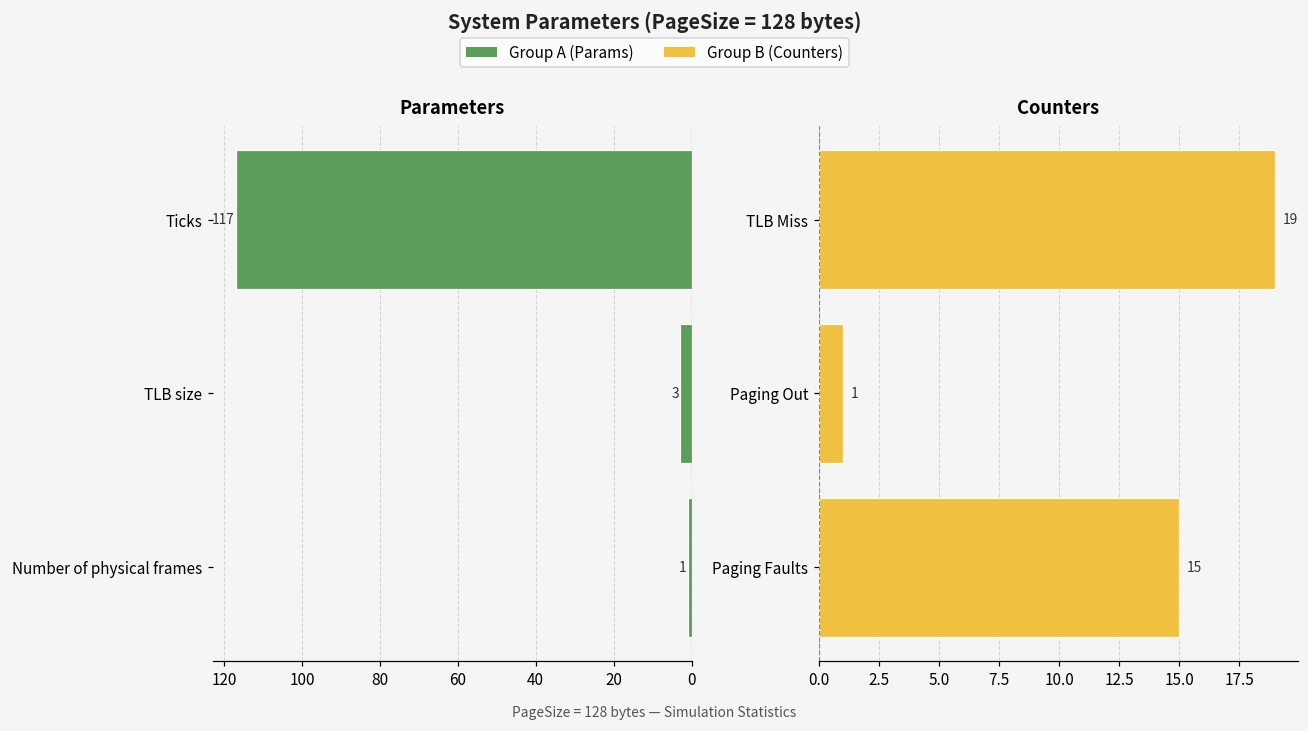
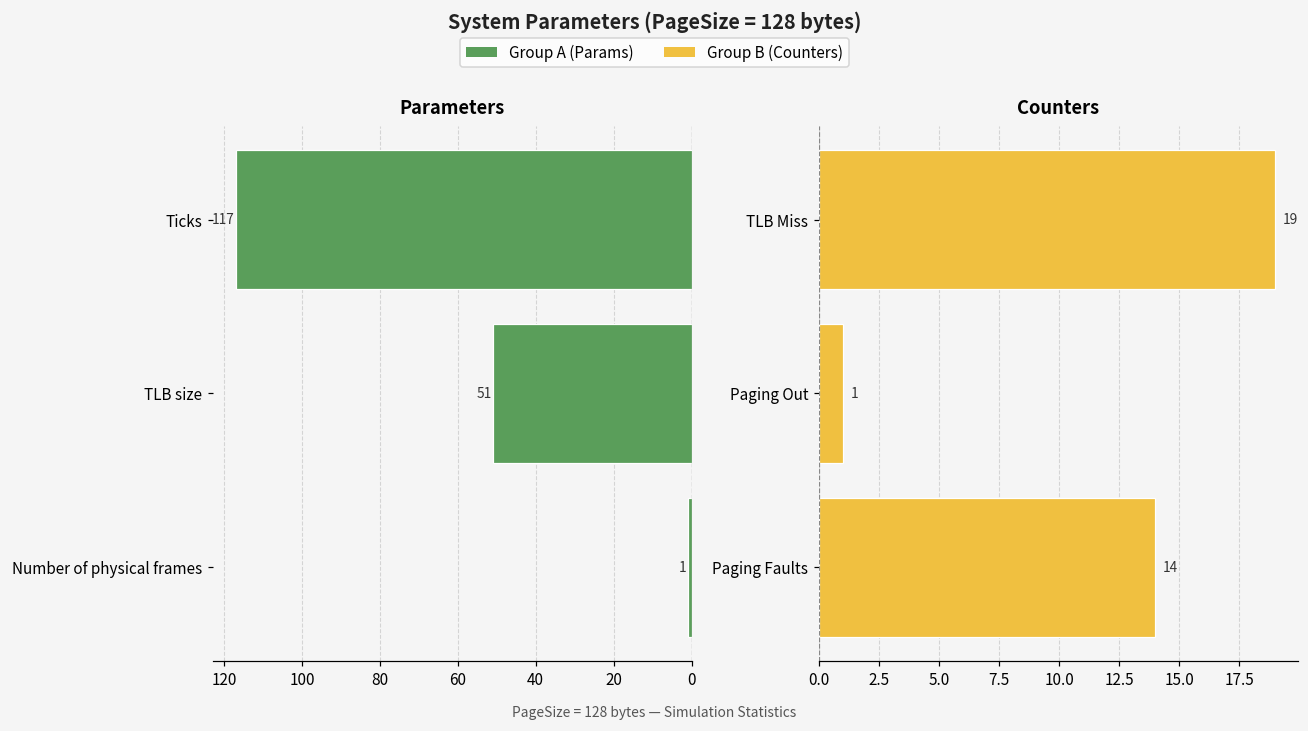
Parameters, TLB size: 3 -> 51
Counters, Paging Faults: 15 -> 14
